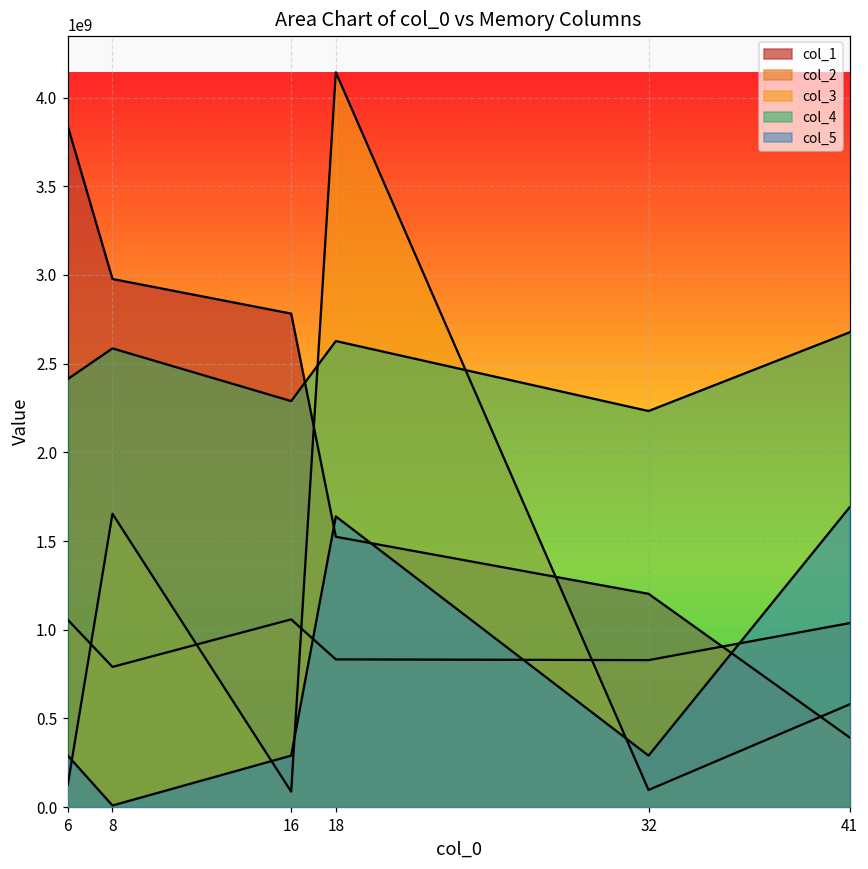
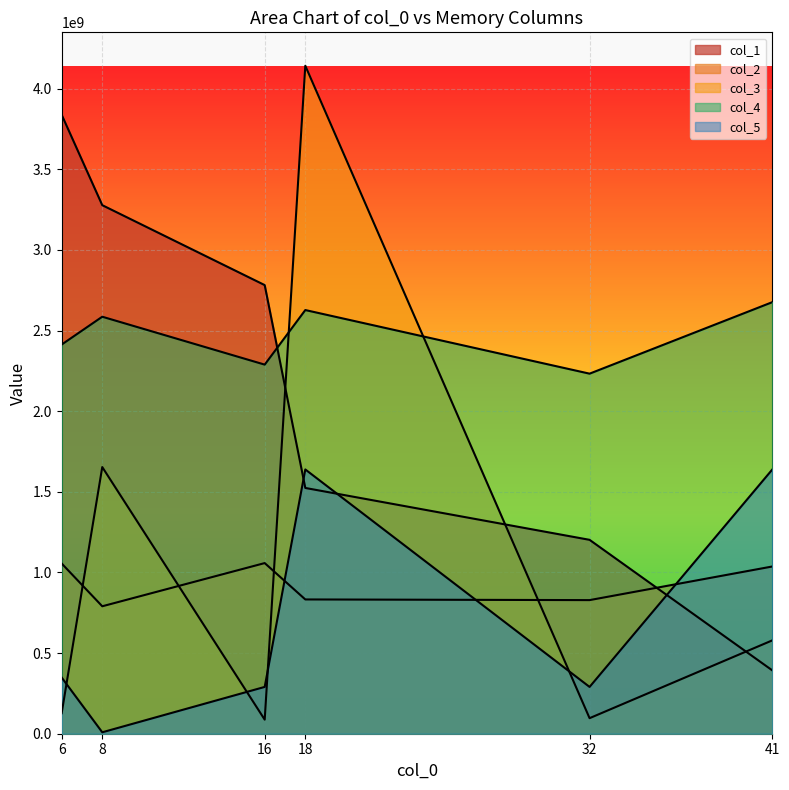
col_5, 6: 290000000 -> 350000000
col_1, 8: 2980000000 -> 3280000000
col_5, 41: 1690000000 -> 1640000000
